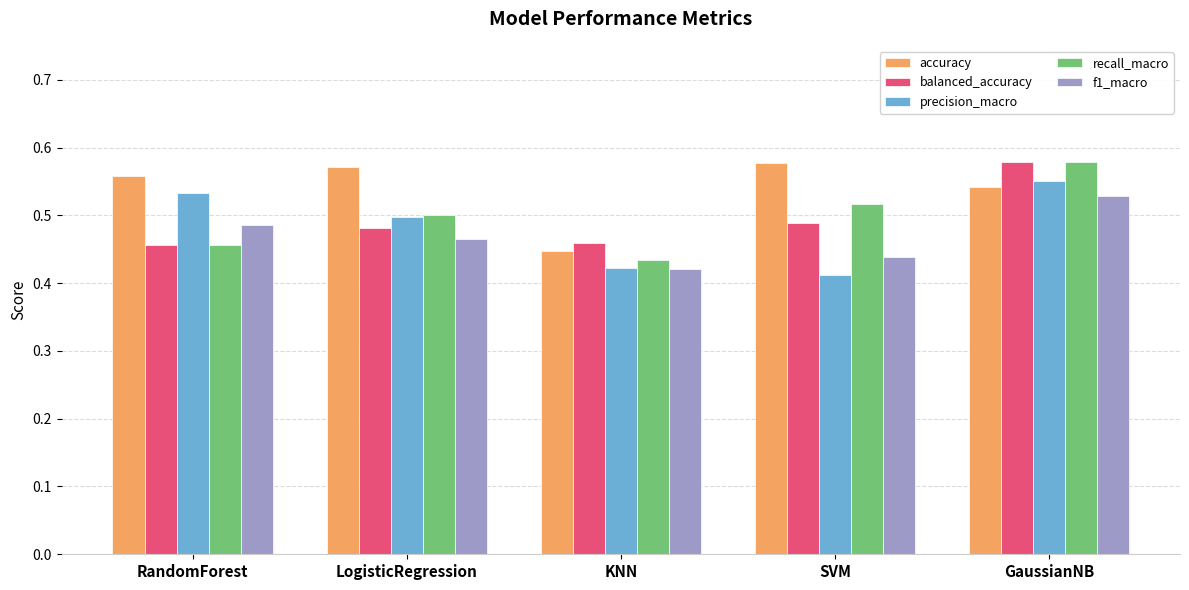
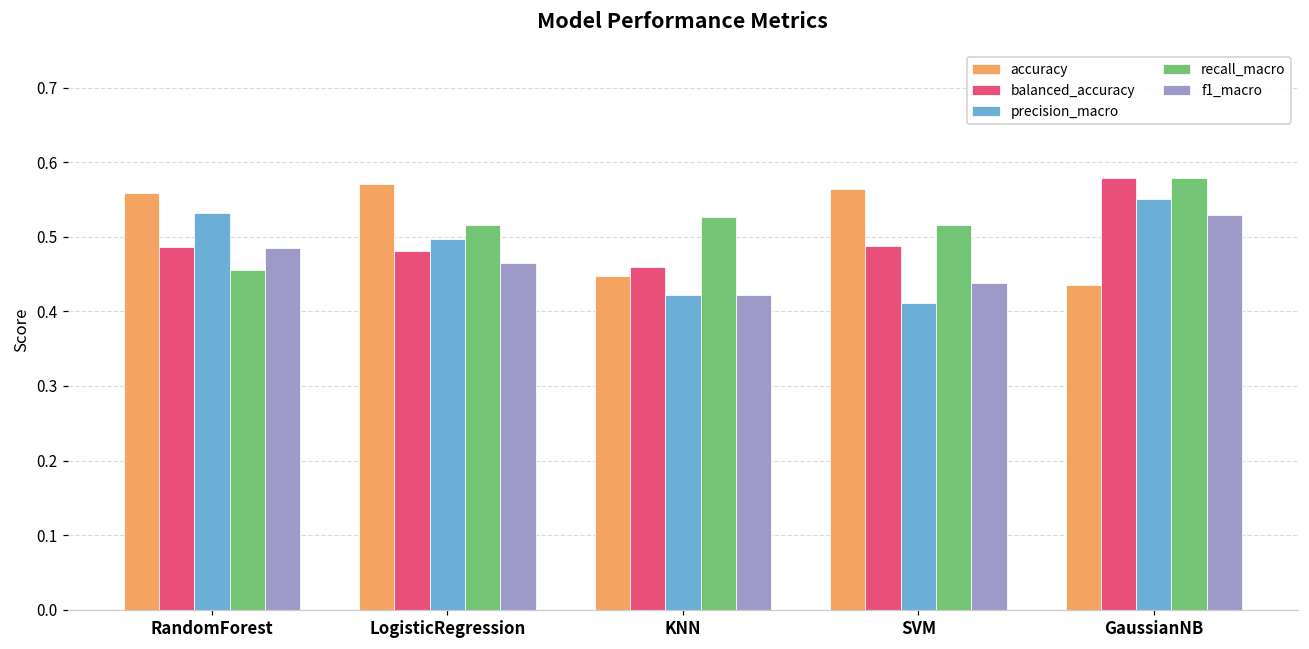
balanced_accuracy, RandomForest: 0.46 -> 0.49
recall_macro, LogisticRegression: 0.50 -> 0.52
recall_macro, KNN: 0.43 -> 0.53
accuracy, SVM: 0.58 -> 0.56
accuracy, GaussianNB: 0.54 -> 0.43
